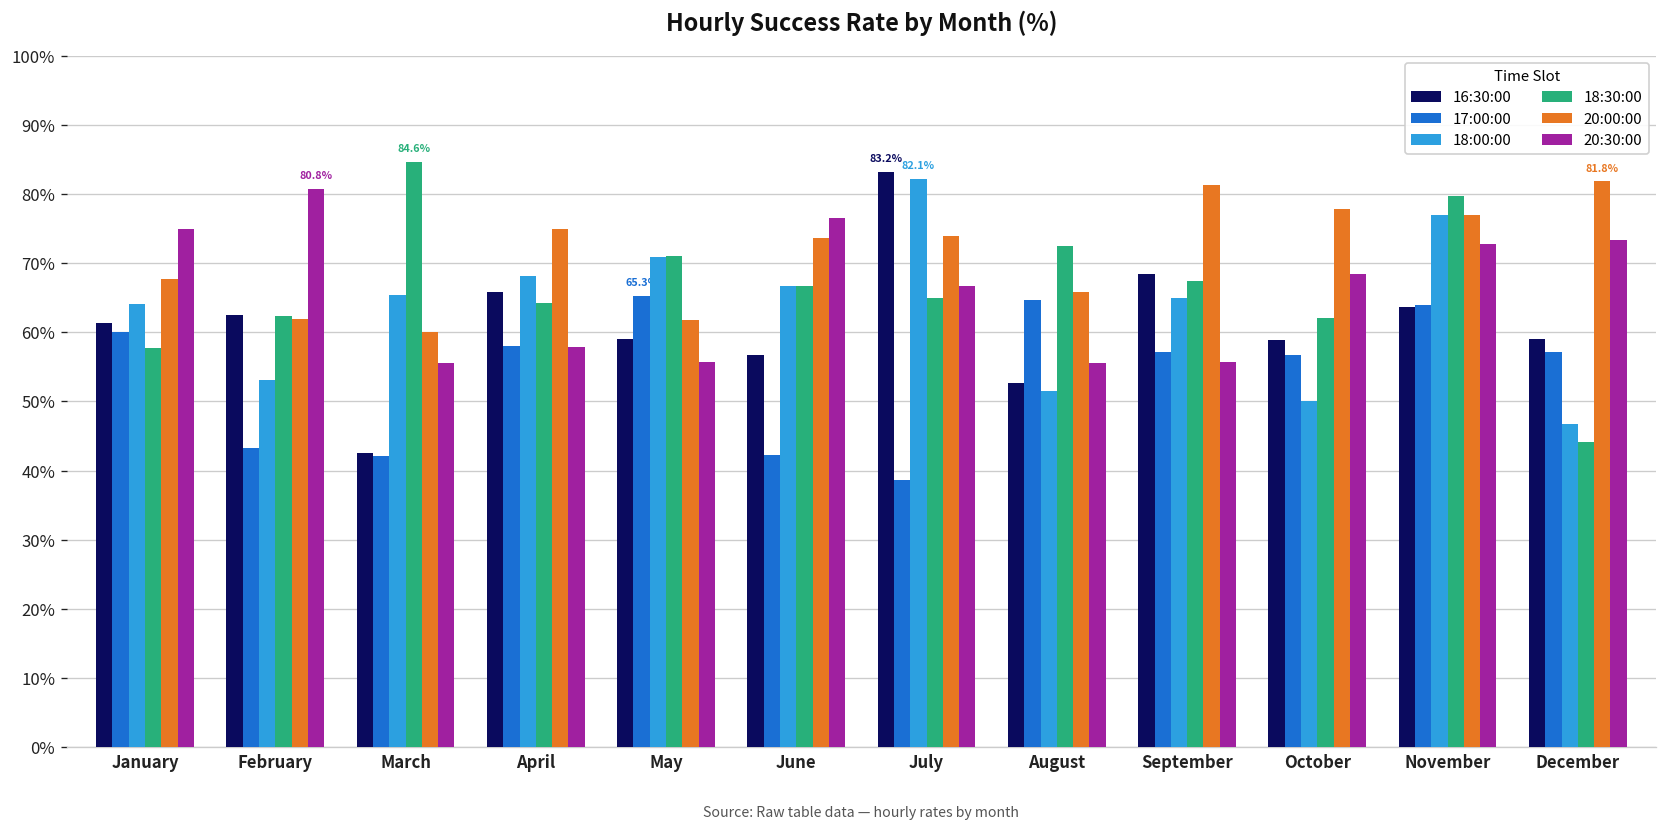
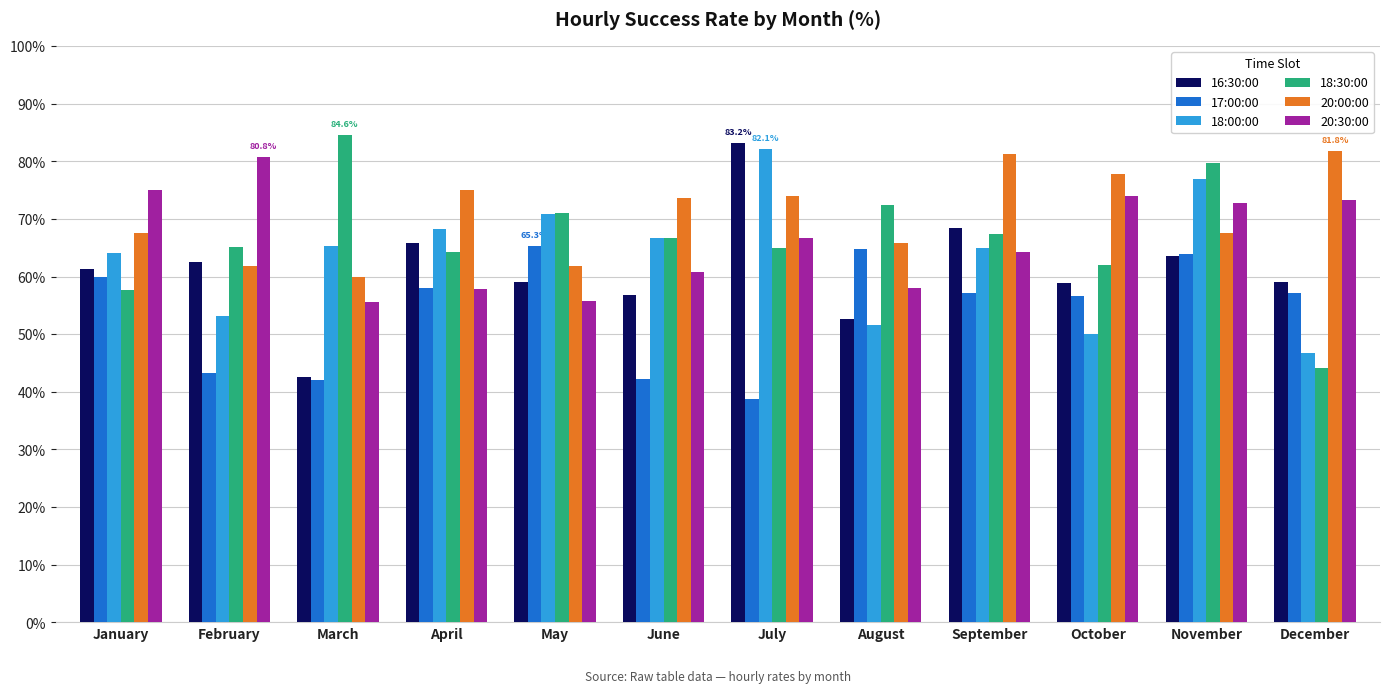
18:30:00, February: 62% -> 65%
20:30:00, June: 76% -> 61%
20:30:00, August: 56% -> 58%
20:30:00, September: 56% -> 64%
20:30:00, October: 68% -> 74%
20:00:00, November: 77% -> 68%
